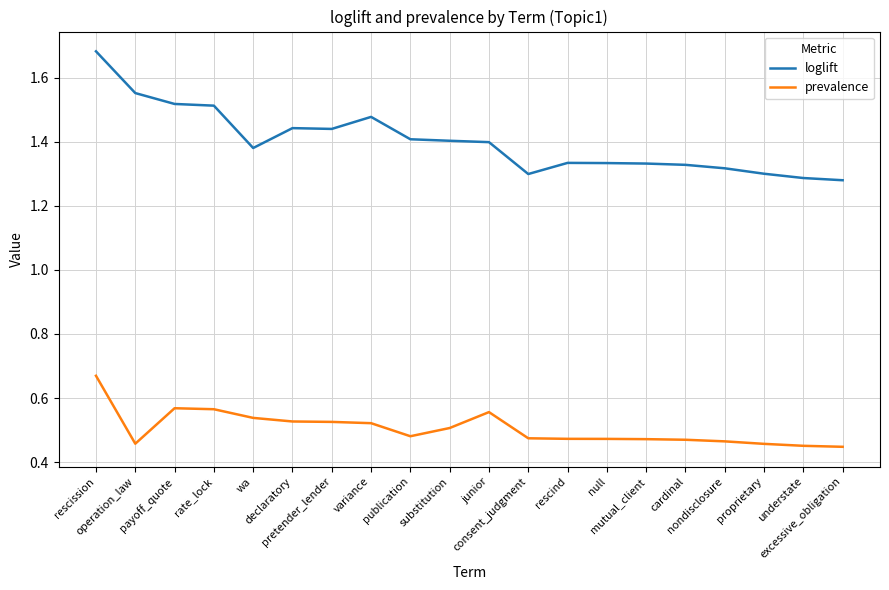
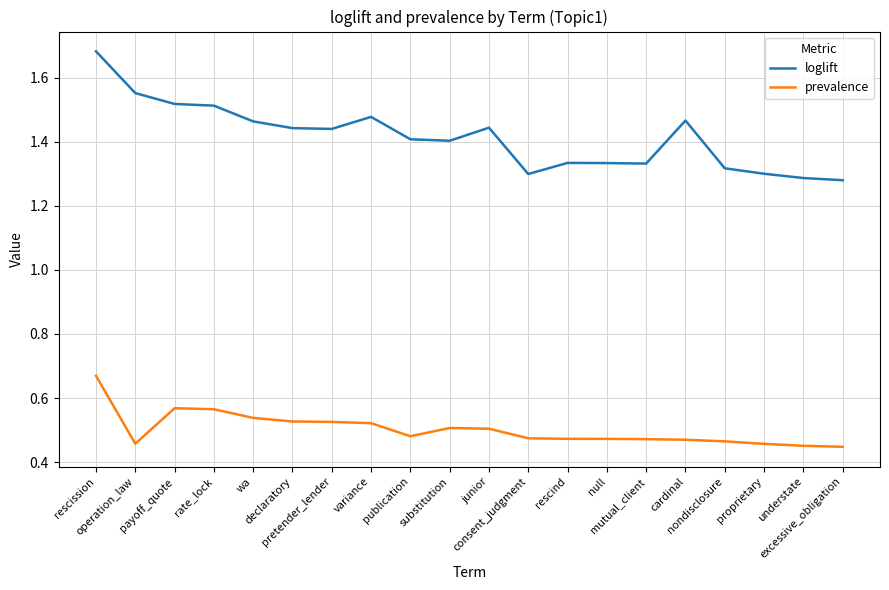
loglift, wa: 1.38 -> 1.46
loglift, junior: 1.40 -> 1.44
prevalence, junior: 0.56 -> 0.50
loglift, cardinal: 1.33 -> 1.47
